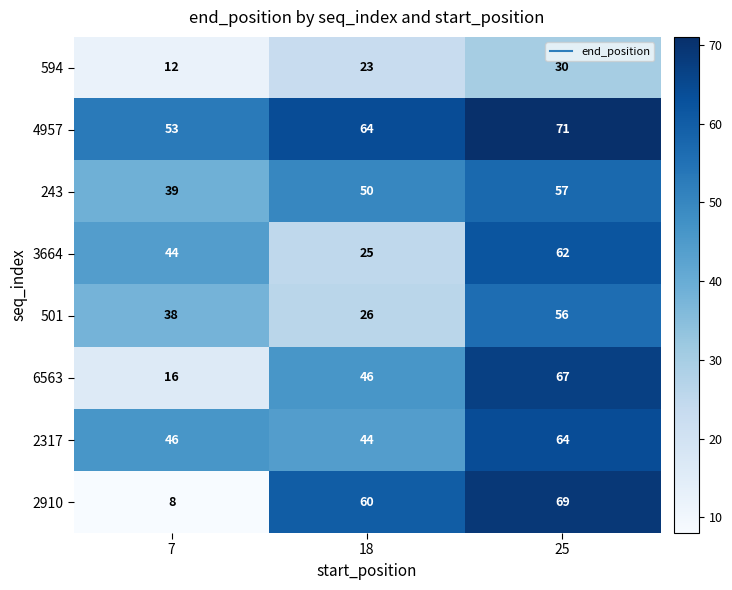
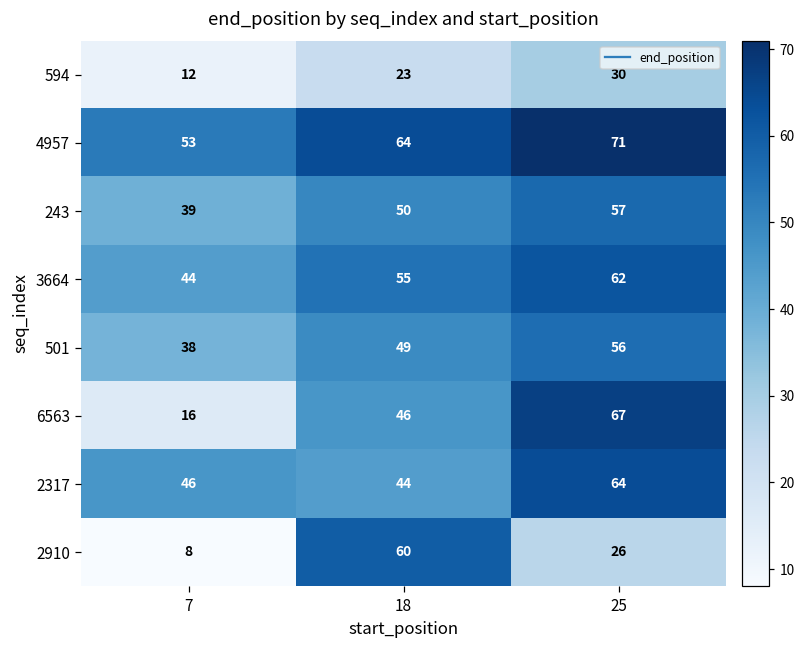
3664, 18: 25 -> 55
501, 18: 26 -> 49
2910, 25: 69 -> 26
